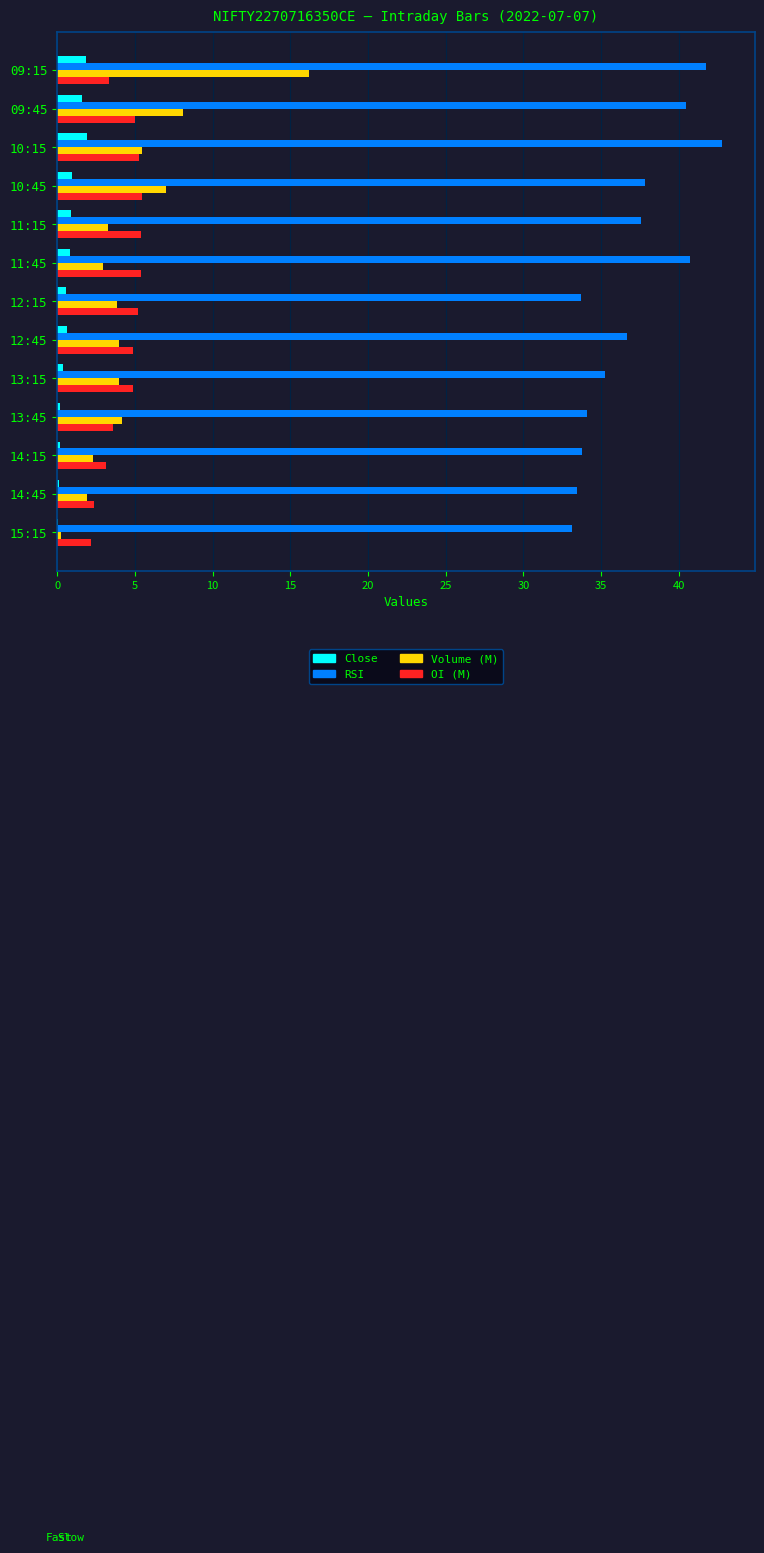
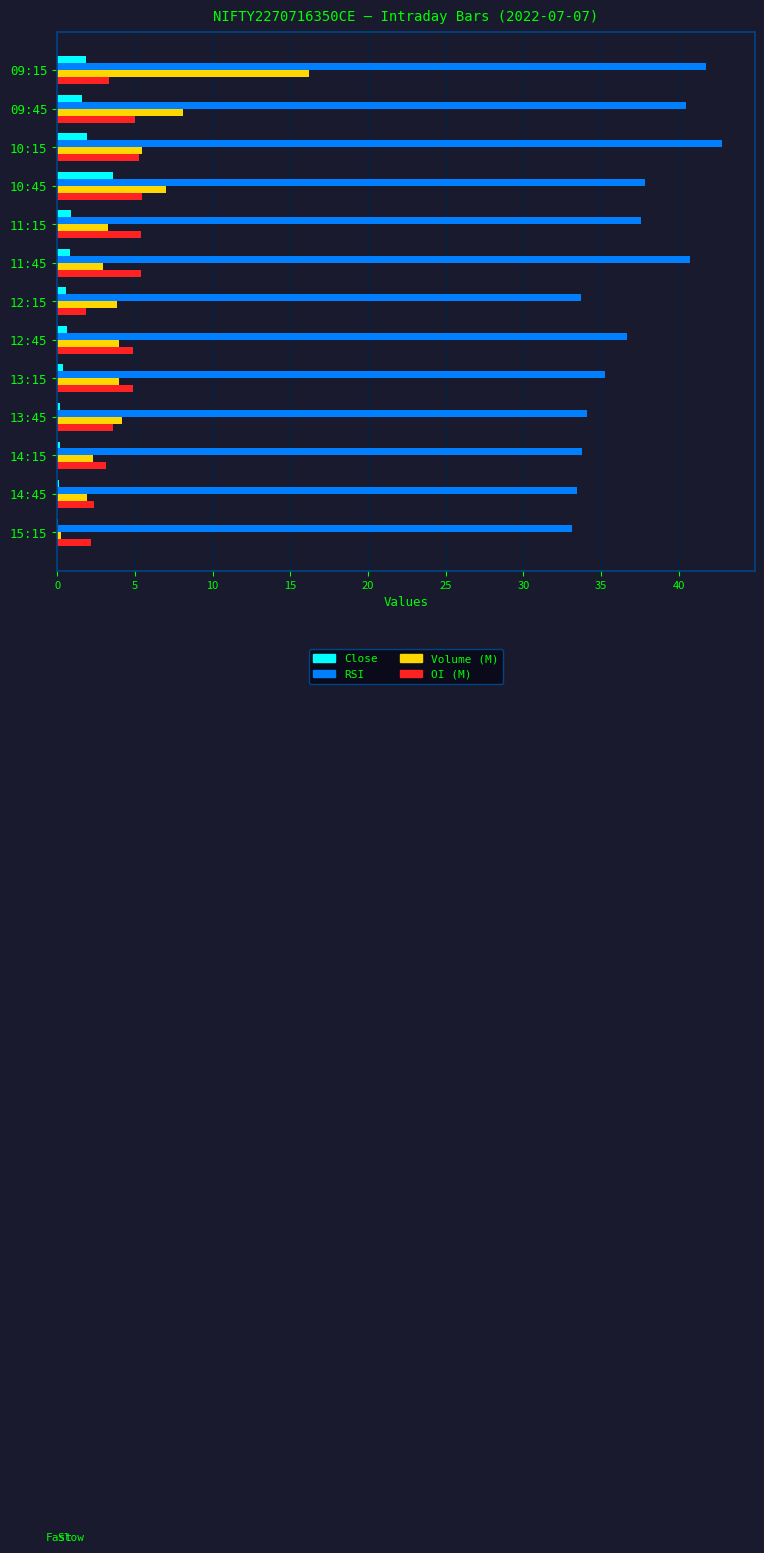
Close, 10:45: 1.0 -> 3.6
OI (M), 12:15: 5.2 -> 1.8
